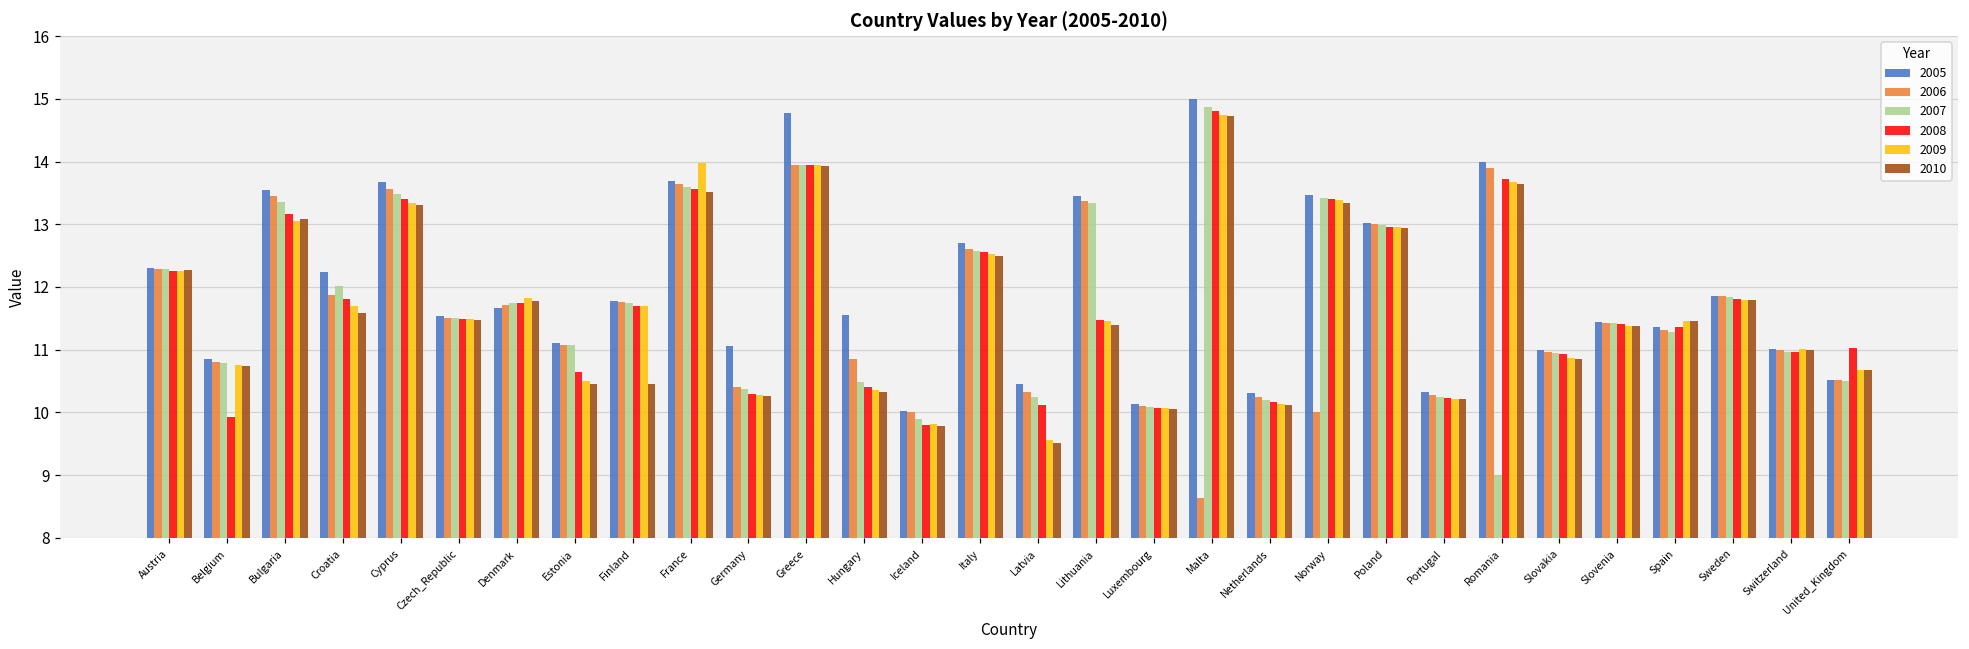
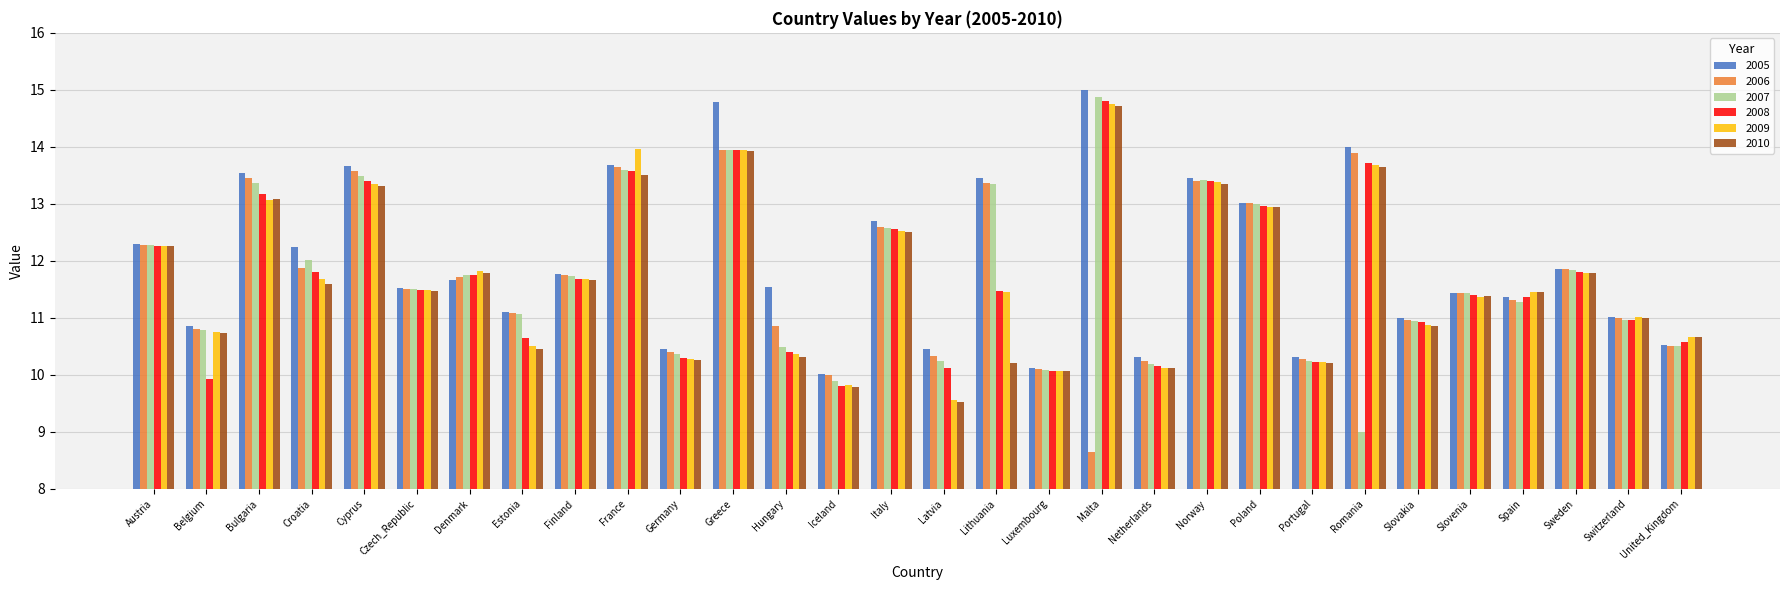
2010, Finland: 10.5 -> 11.7
2005, Germany: 11.1 -> 10.5
2010, Lithuania: 11.4 -> 10.2
2006, Norway: 10.0 -> 13.4
2008, United_Kingdom: 11.0 -> 10.6
